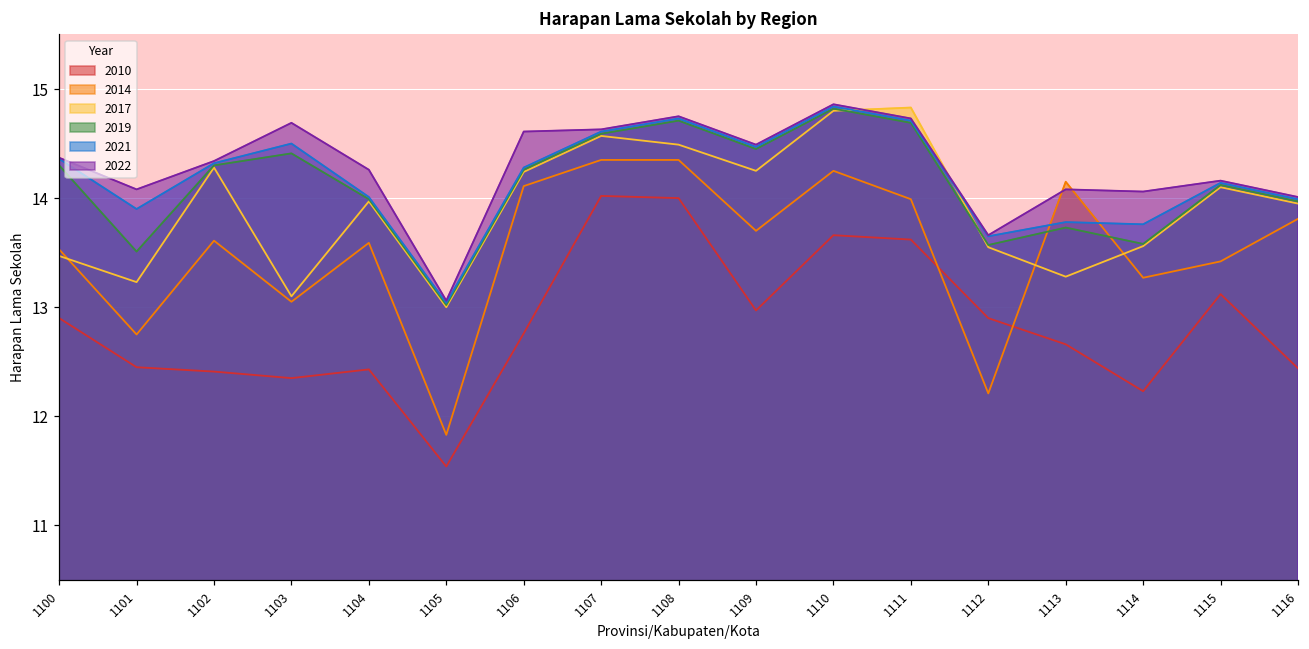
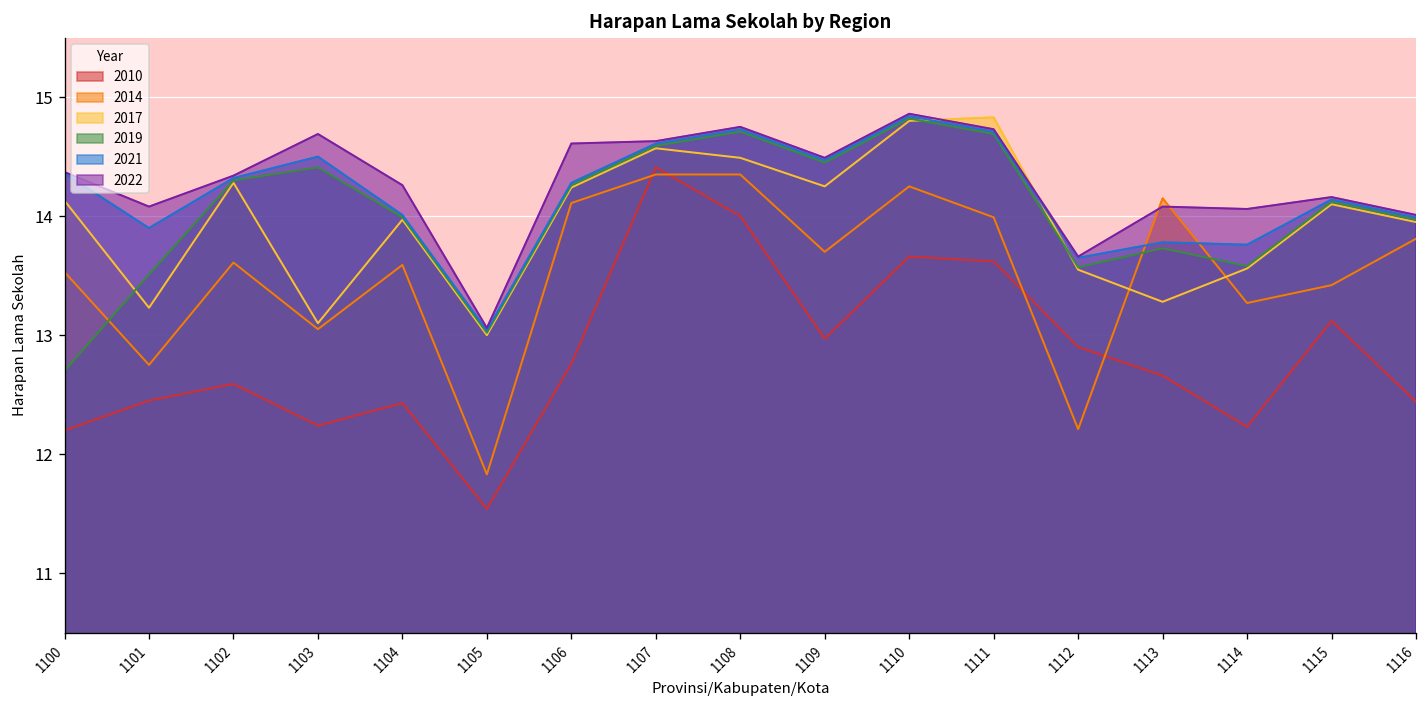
2010, 1100: 12.9 -> 12.2
2017, 1100: 13.5 -> 14.1
2019, 1100: 14.3 -> 12.7
2010, 1102: 12.4 -> 12.6
2010, 1103: 12.4 -> 12.2
2010, 1107: 14.0 -> 14.4
